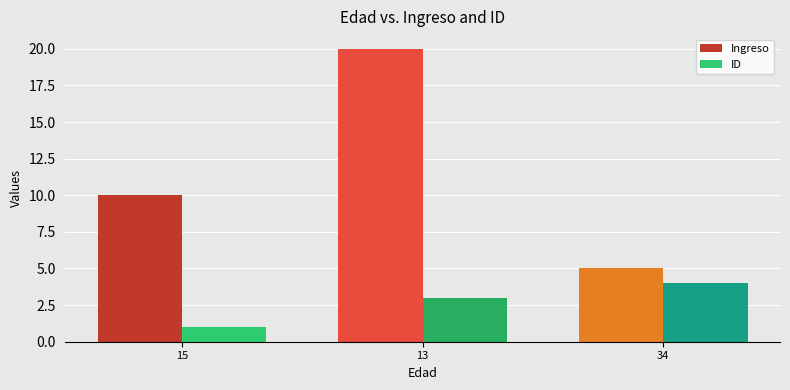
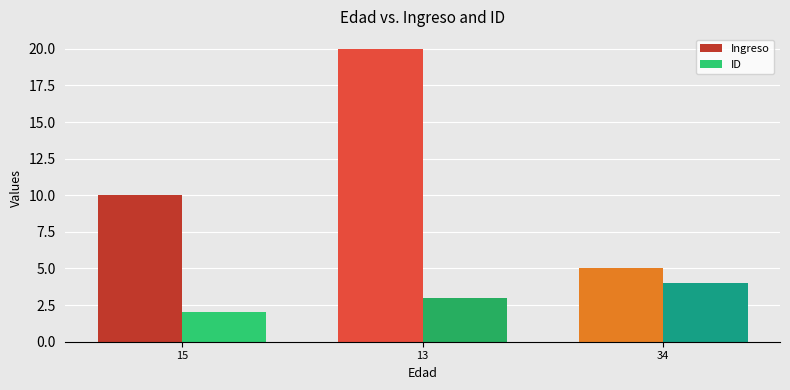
ID, 15: 1 -> 2
